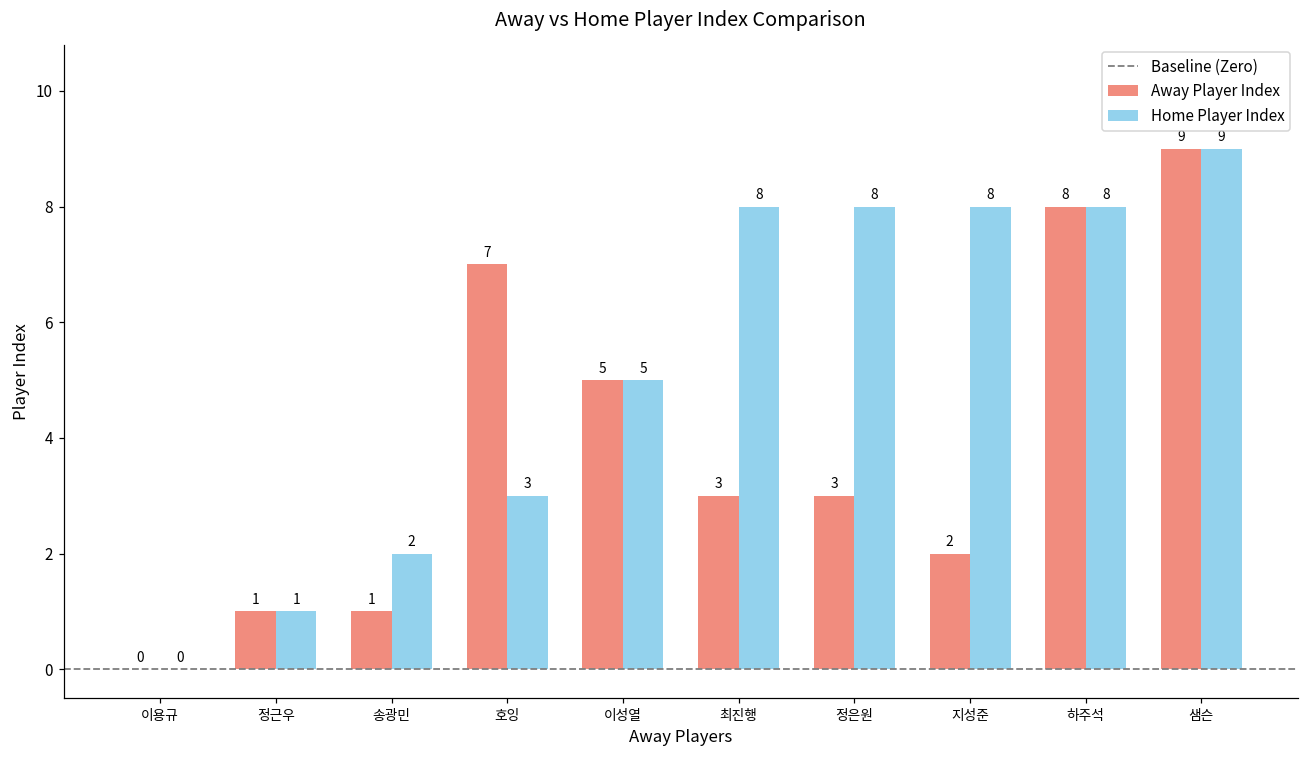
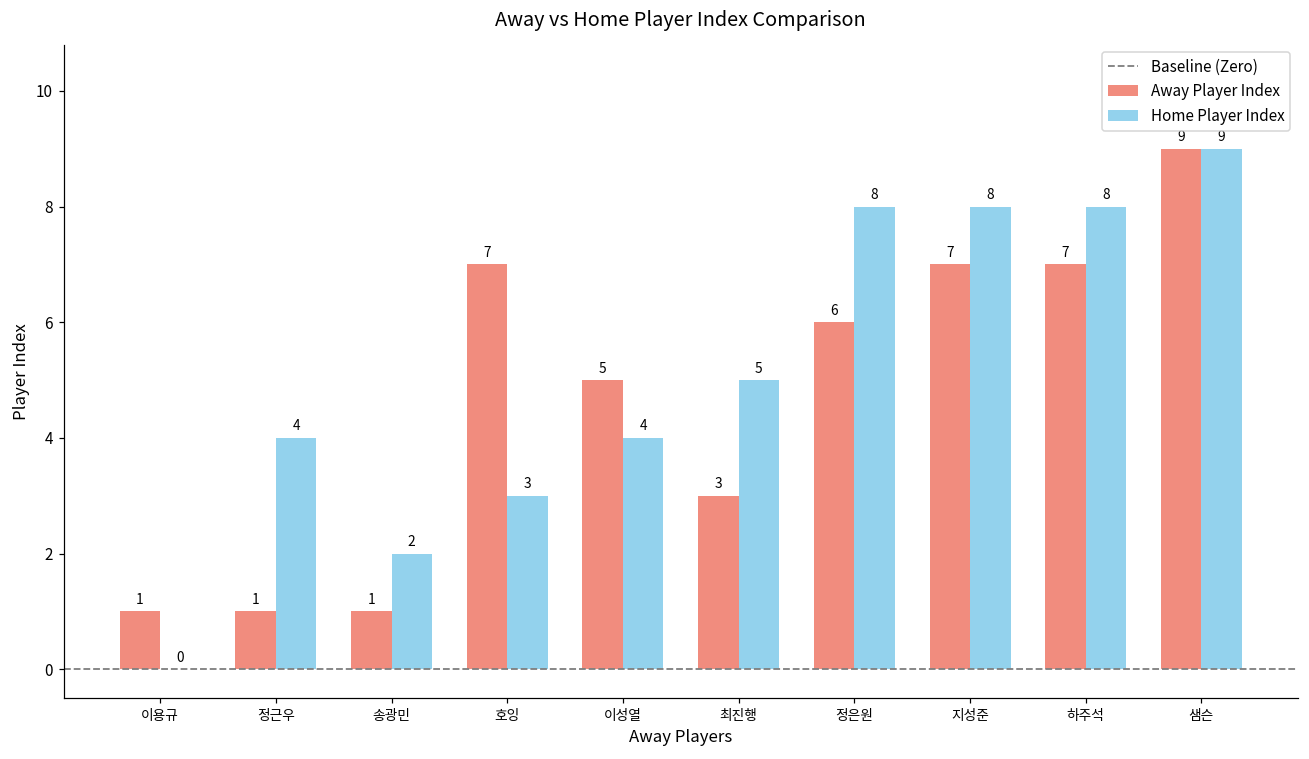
Away Player Index, 이용규: 0 -> 1
Home Player Index, 정근우: 1 -> 4
Home Player Index, 이성열: 5 -> 4
Home Player Index, 최진행: 8 -> 5
Away Player Index, 정은원: 3 -> 6
Away Player Index, 지성준: 2 -> 7
Away Player Index, 하주석: 8 -> 7
